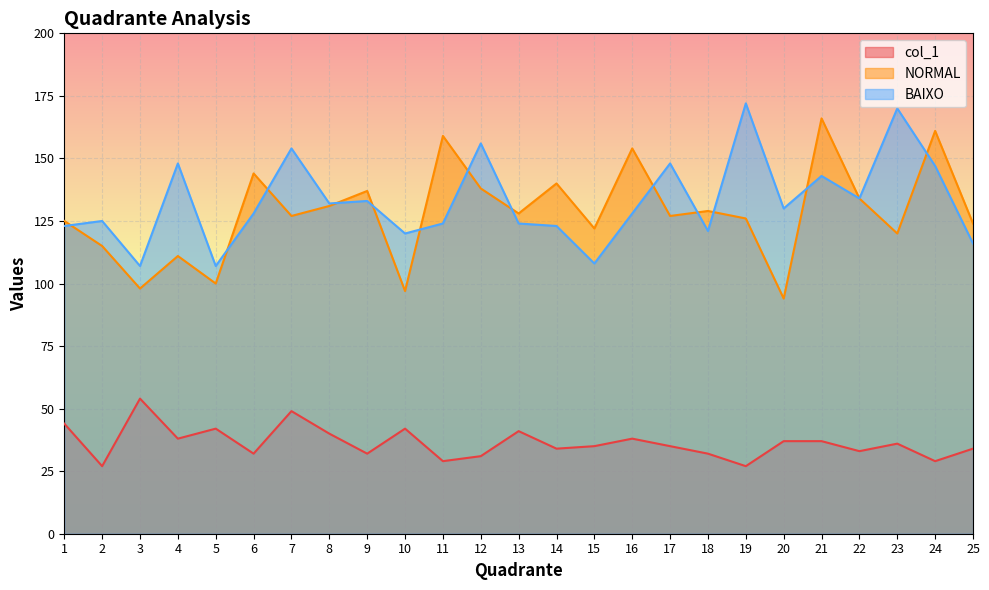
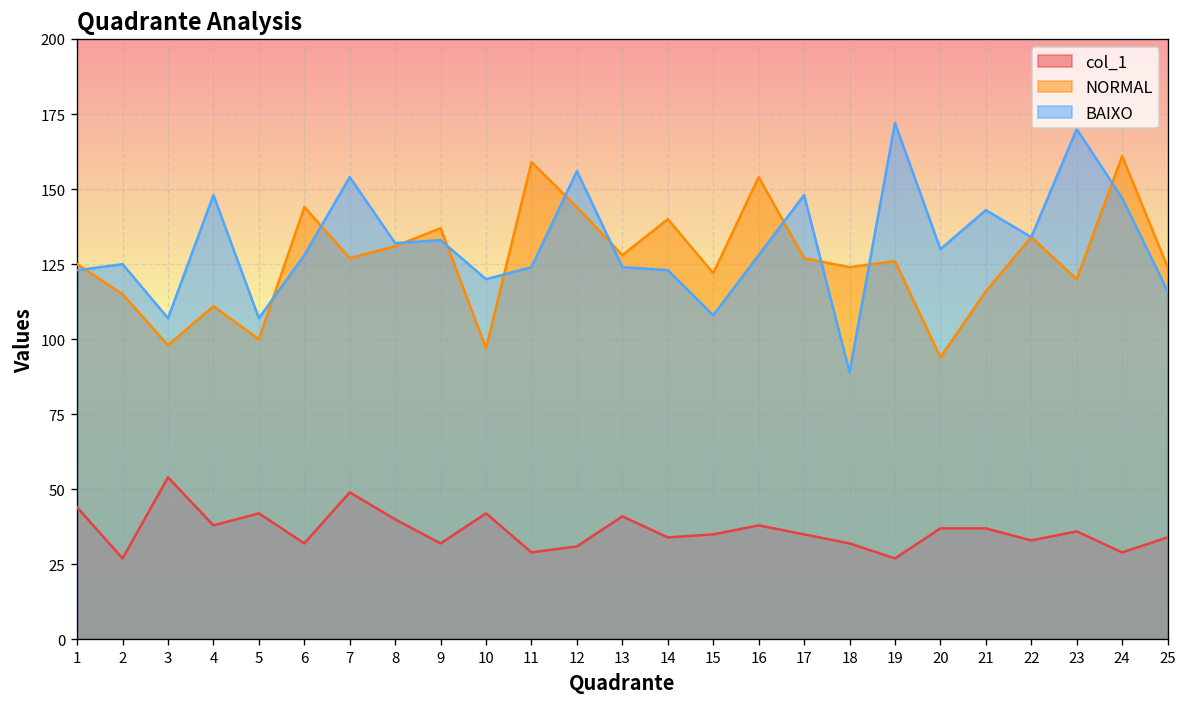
NORMAL, 12: 138 -> 144
NORMAL, 18: 129 -> 124
BAIXO, 18: 121 -> 89
NORMAL, 21: 166 -> 116
